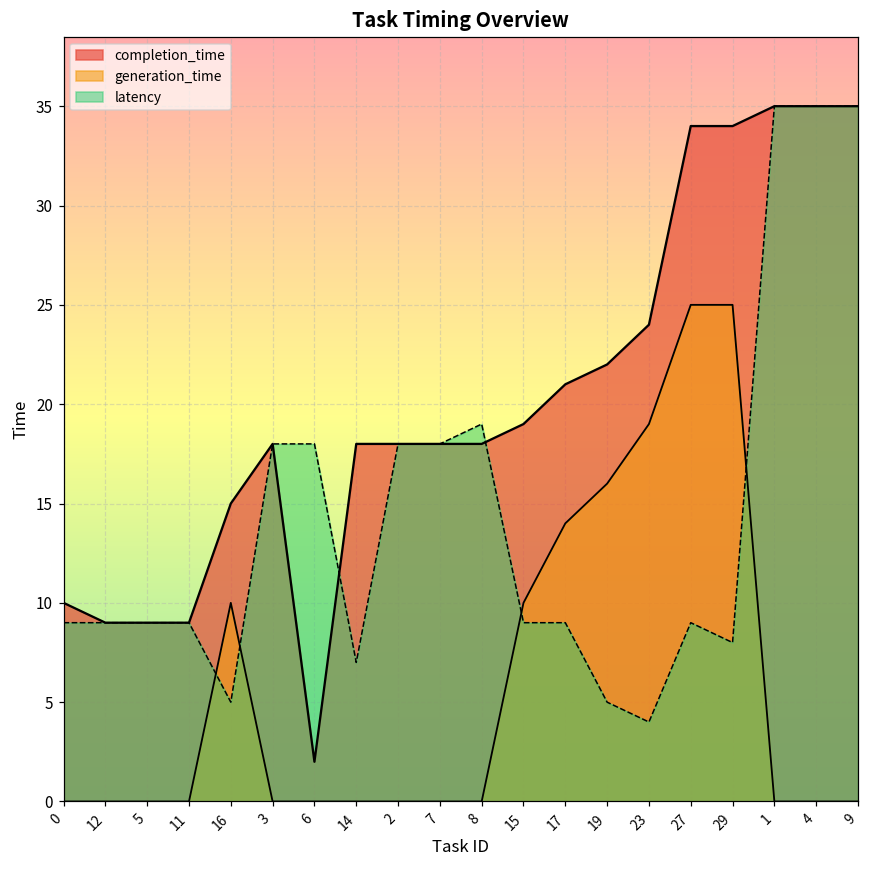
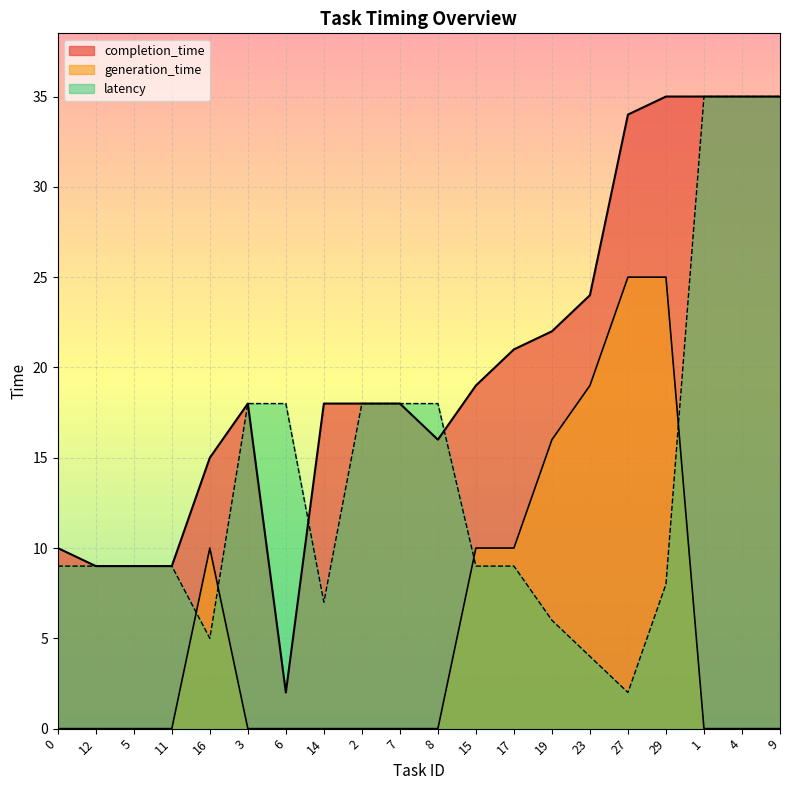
completion_time, 8: 18 -> 16
latency, 8: 19 -> 18
generation_time, 17: 14 -> 10
latency, 19: 5 -> 6
latency, 27: 9 -> 2
completion_time, 29: 34 -> 35
